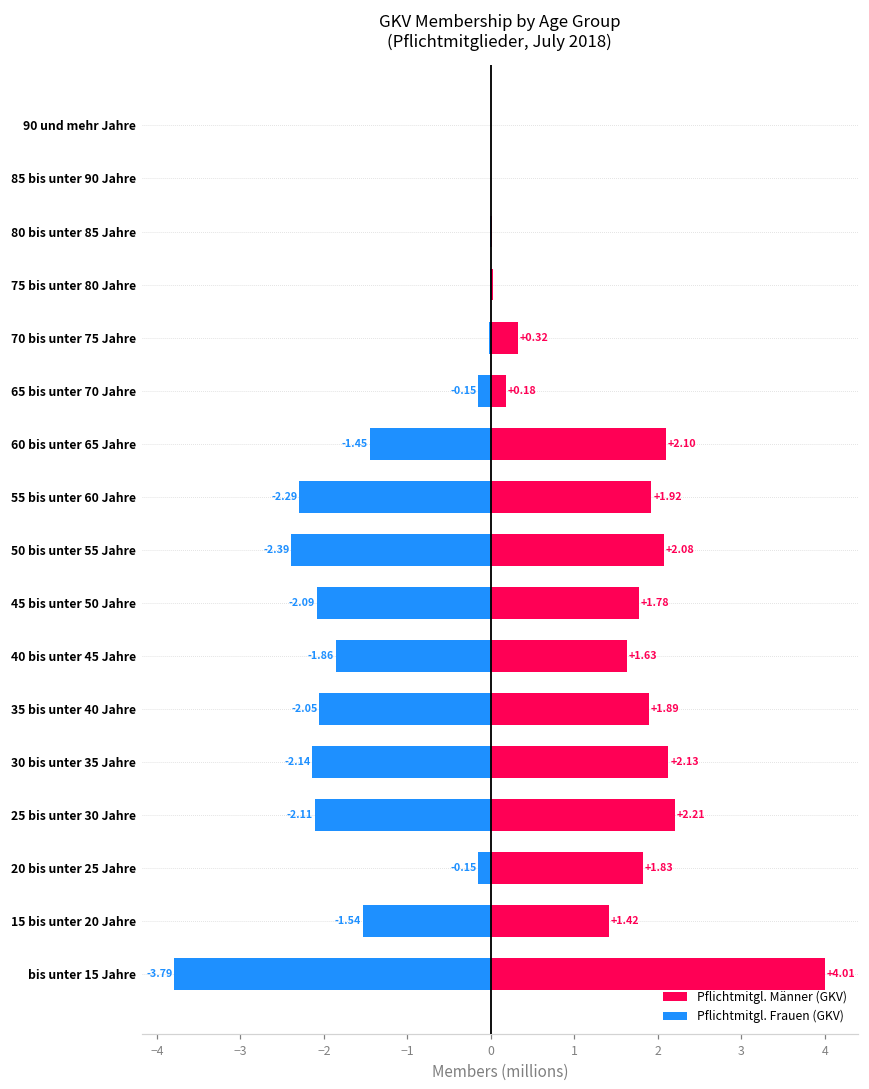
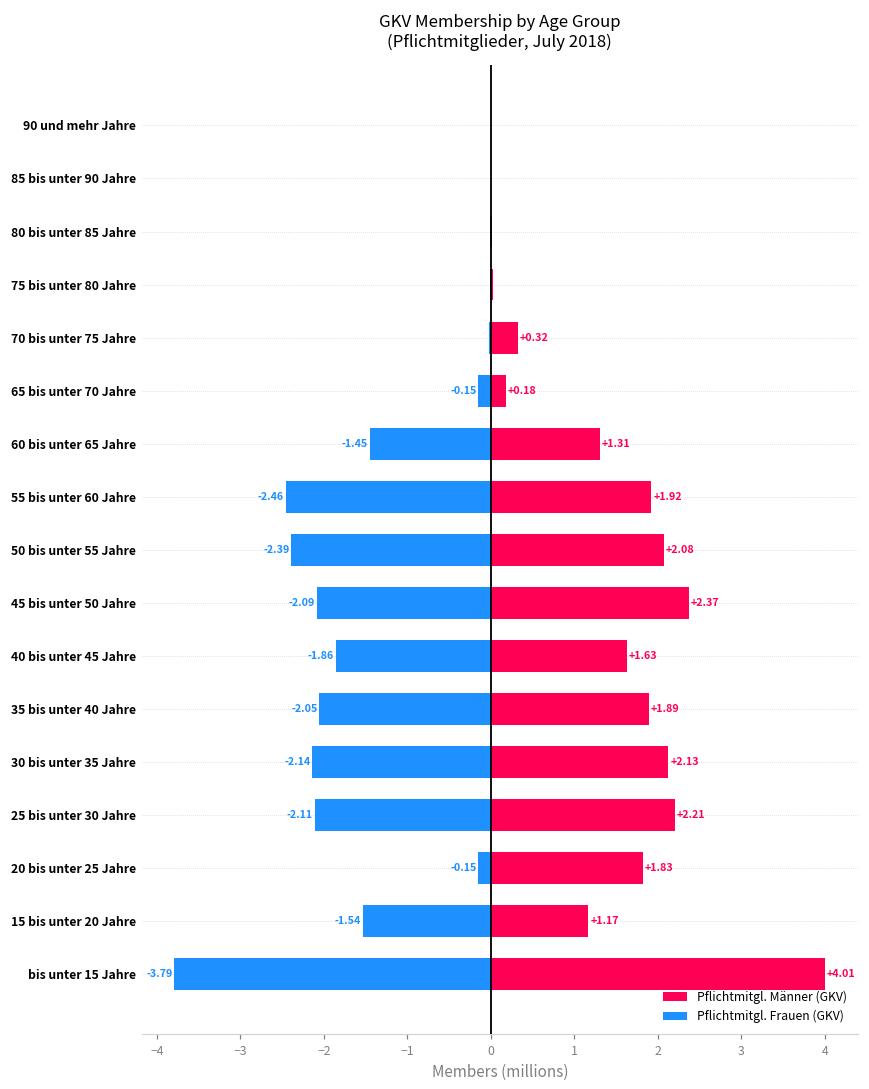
Pflichtmitgl. Männer (GKV), 60 bis unter 65 Jahre: +2.10 -> +1.31
Pflichtmitgl. Frauen (GKV), 55 bis unter 60 Jahre: -2.29 -> -2.46
Pflichtmitgl. Männer (GKV), 45 bis unter 50 Jahre: +1.78 -> +2.37
Pflichtmitgl. Männer (GKV), 15 bis unter 20 Jahre: +1.42 -> +1.17
